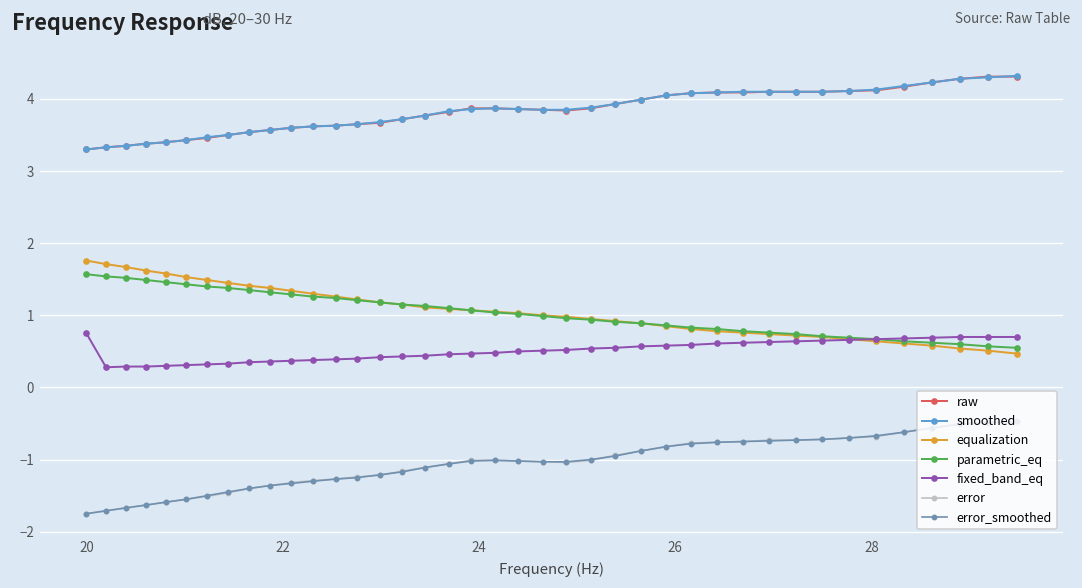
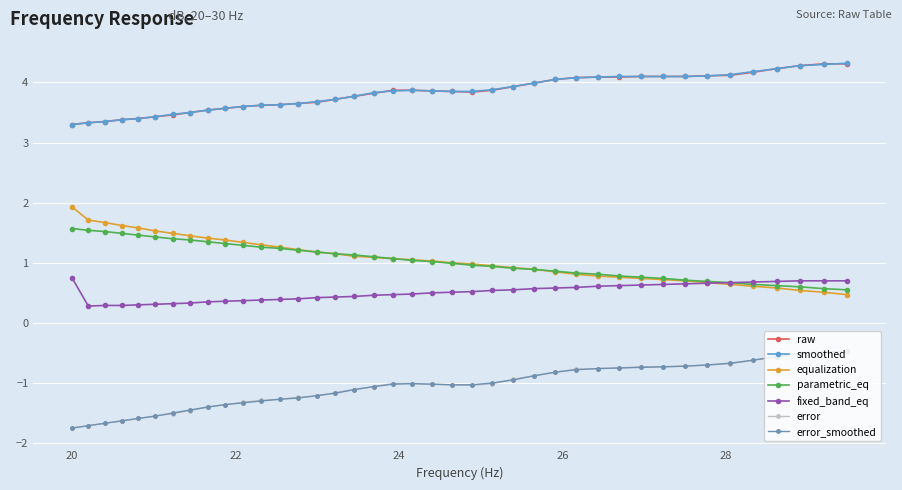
equalization, 20: 1.8 -> 1.9
